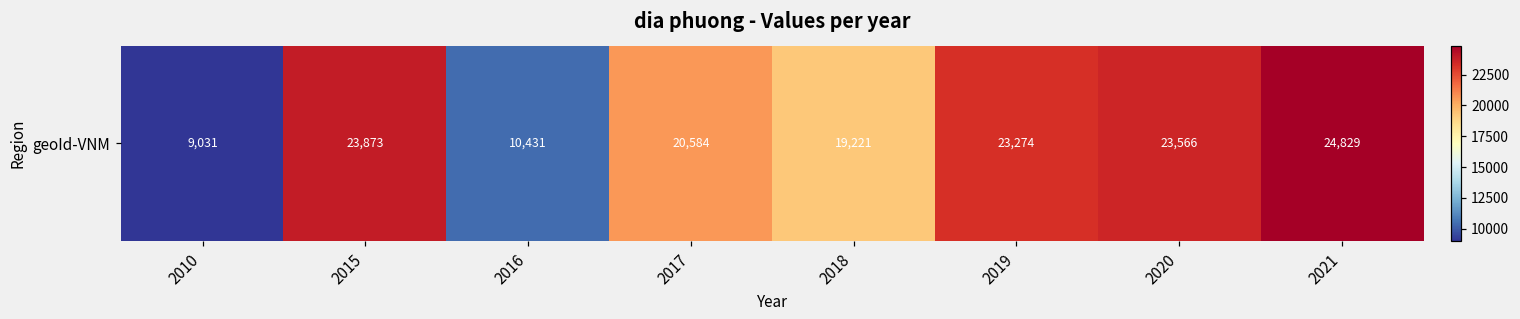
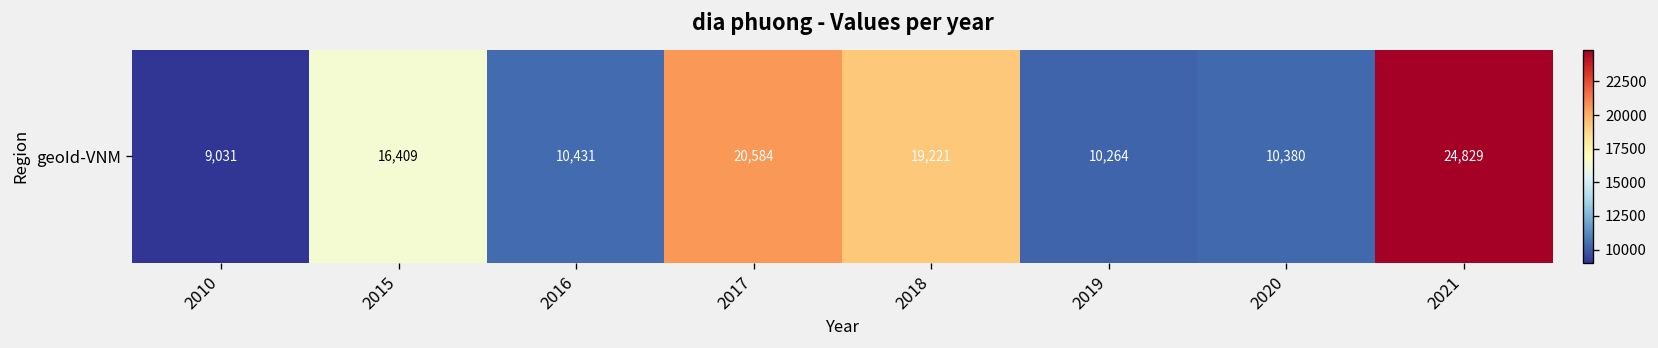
geoId-VNM, 2015: 23,873 -> 16,409
geoId-VNM, 2019: 23,274 -> 10,264
geoId-VNM, 2020: 23,566 -> 10,380
